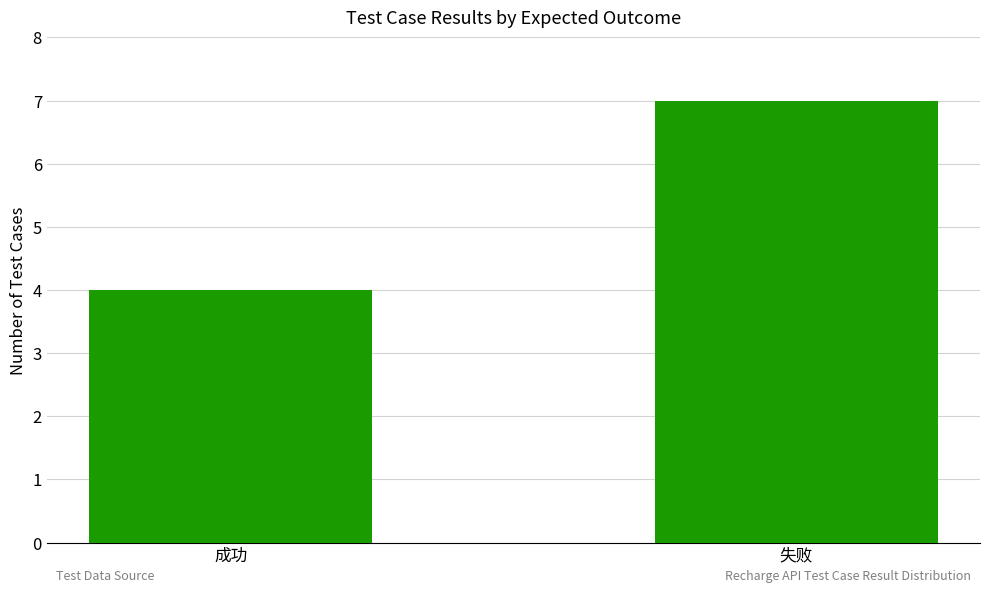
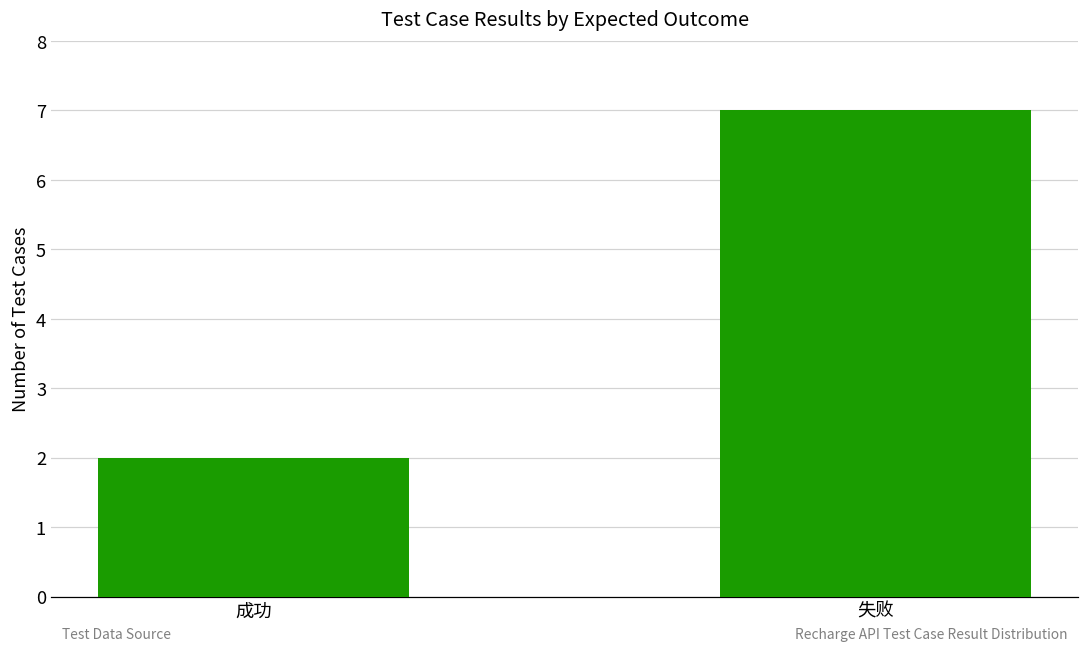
成功: 4 -> 2
